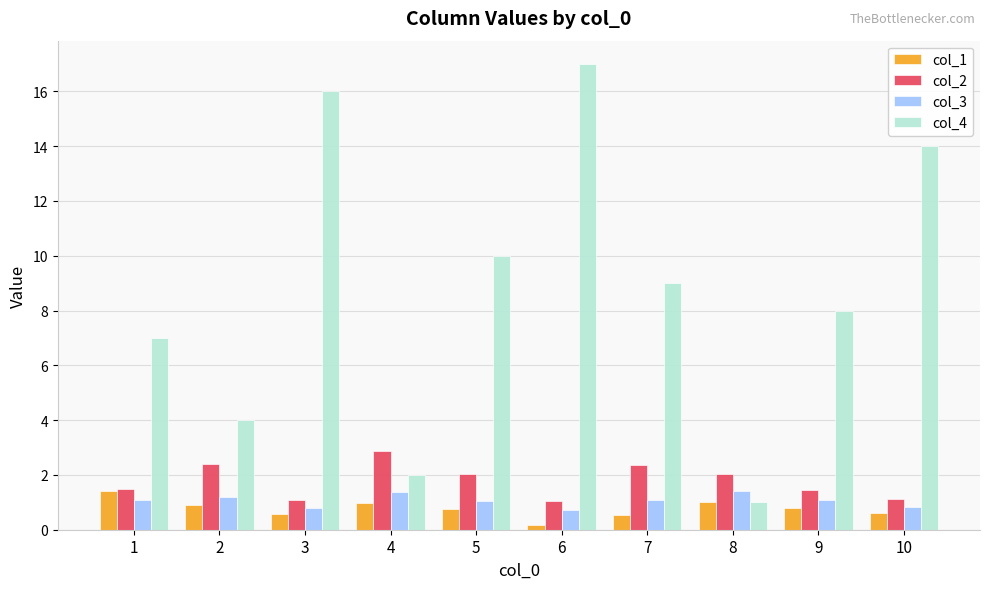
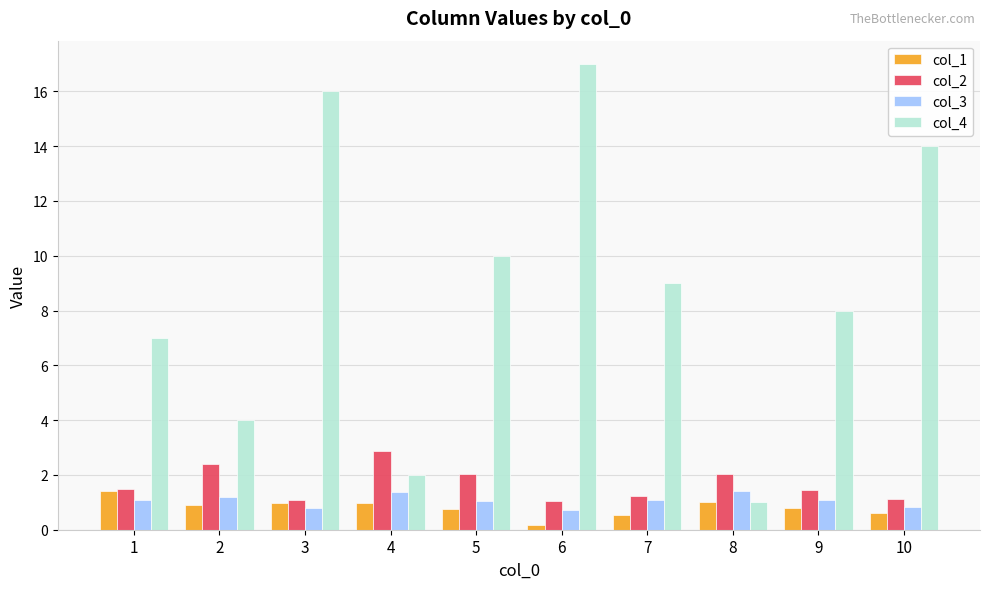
col_1, 3: 0.6 -> 1.0
col_2, 7: 2.4 -> 1.2
